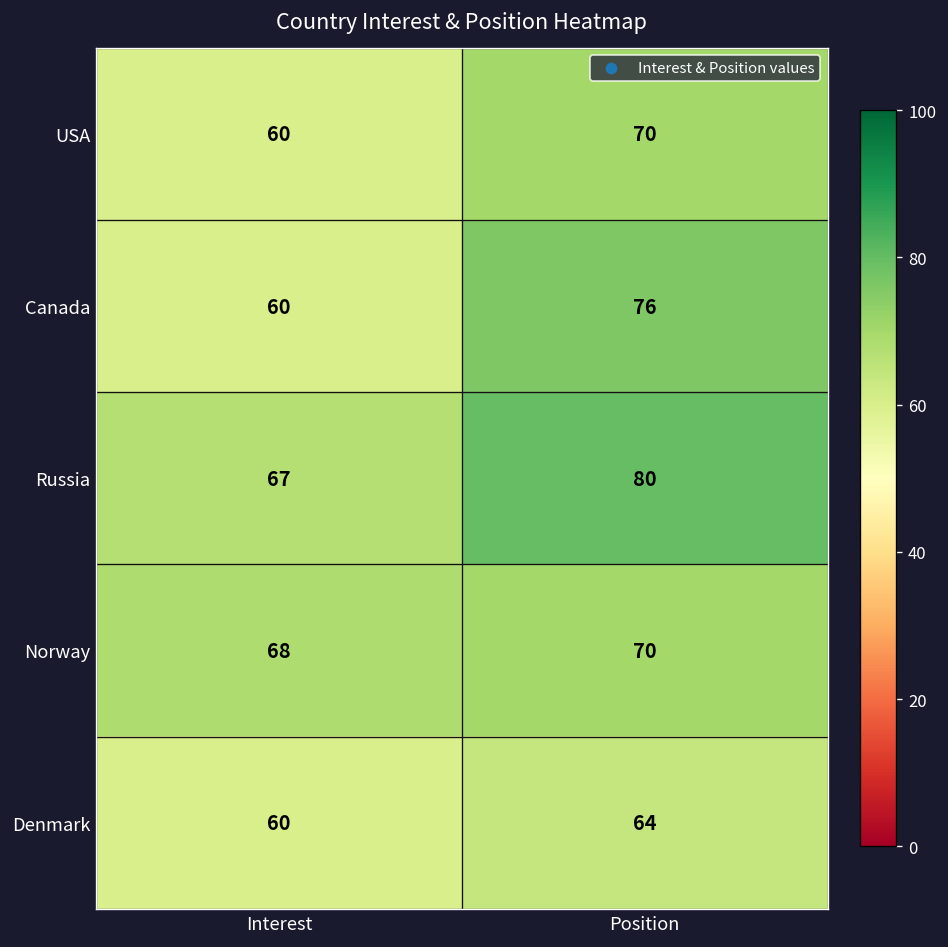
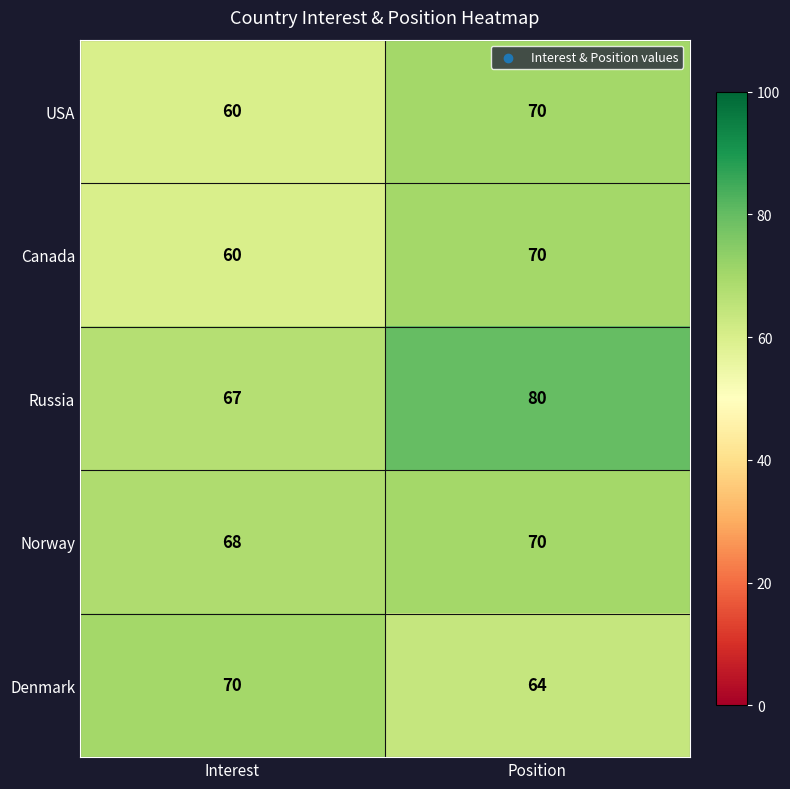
Canada, Position: 76 -> 70
Denmark, Interest: 60 -> 70
